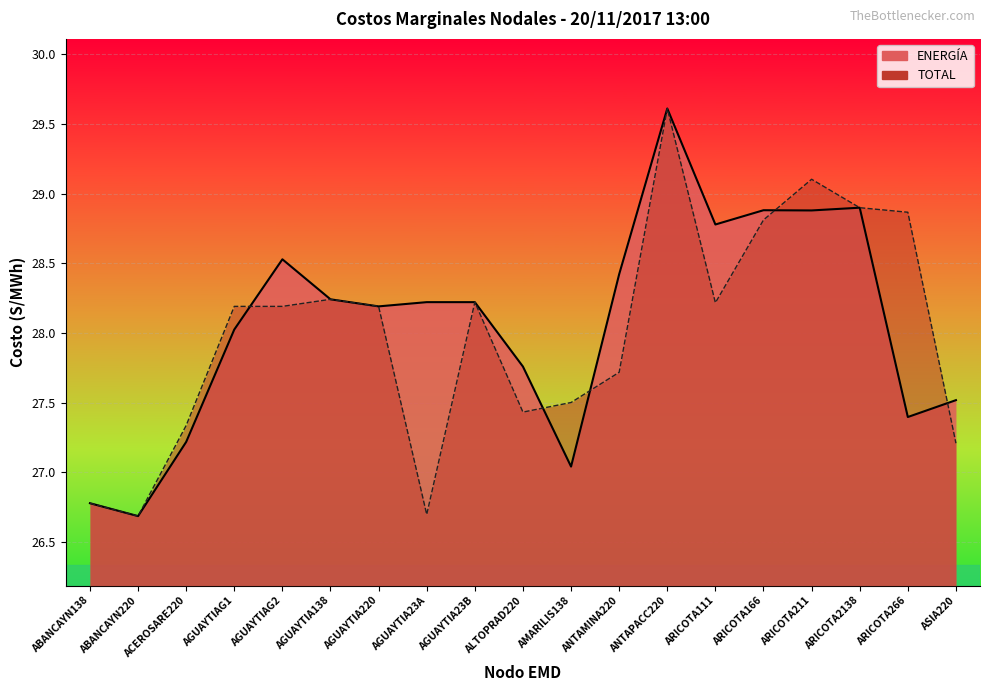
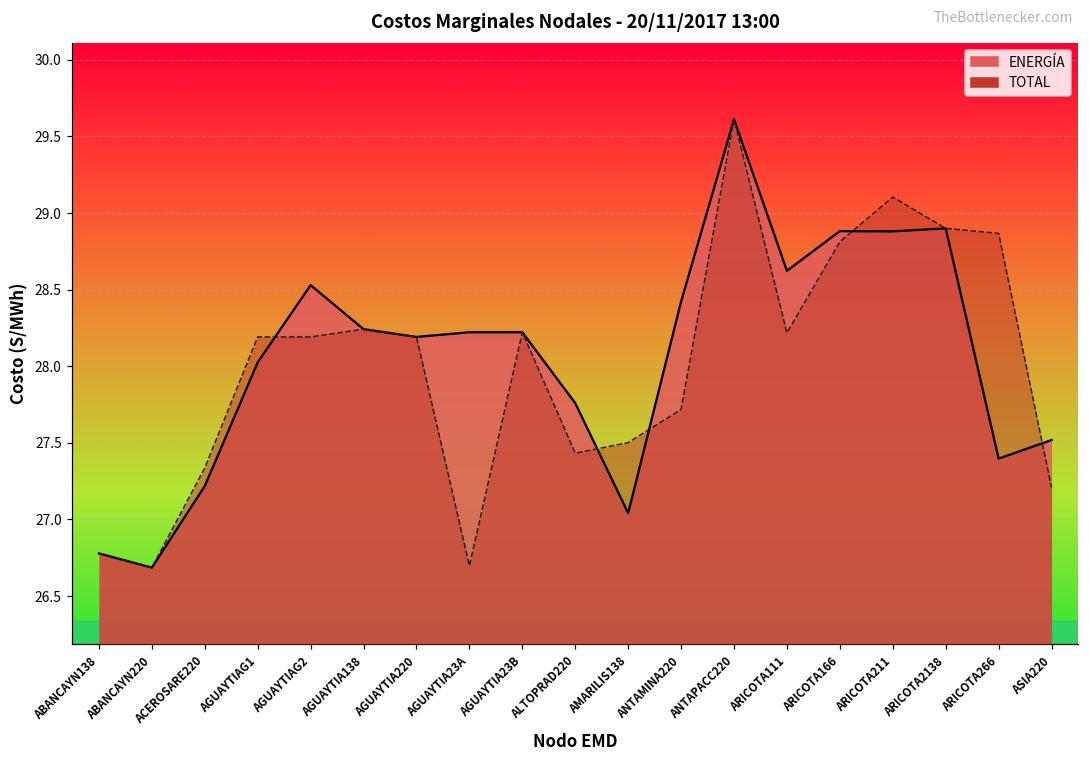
ENERGÍA, ARICOTA111: 28.78 -> 28.62
